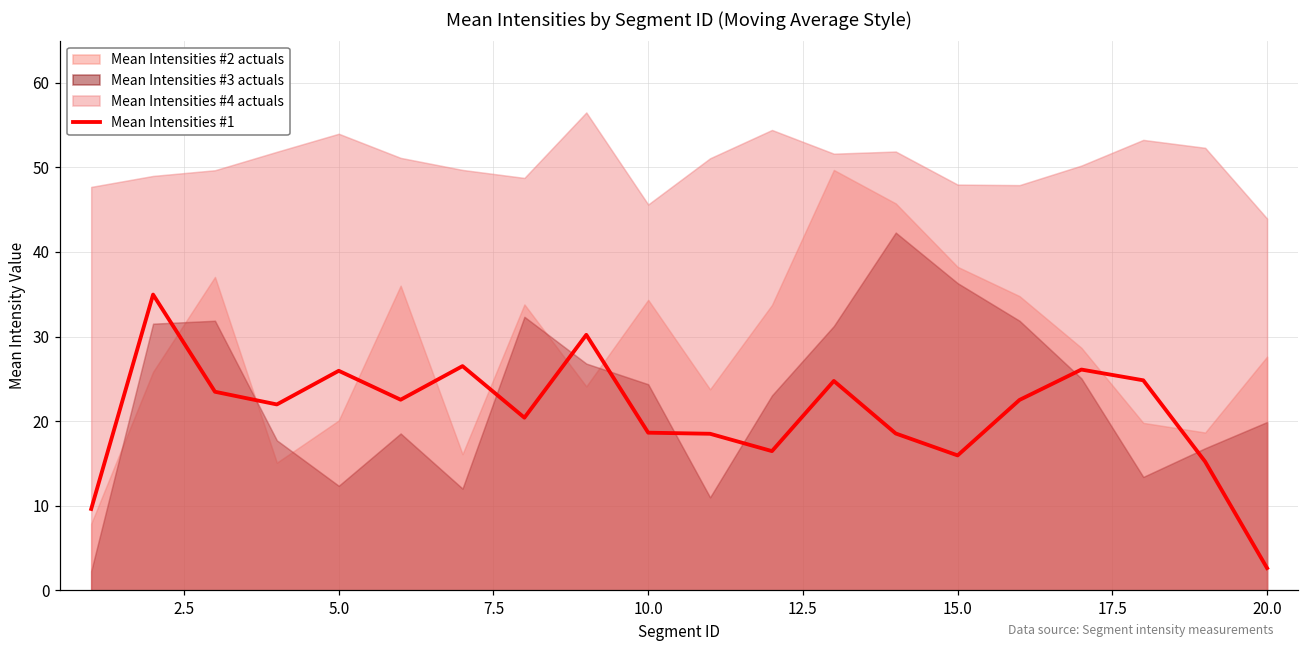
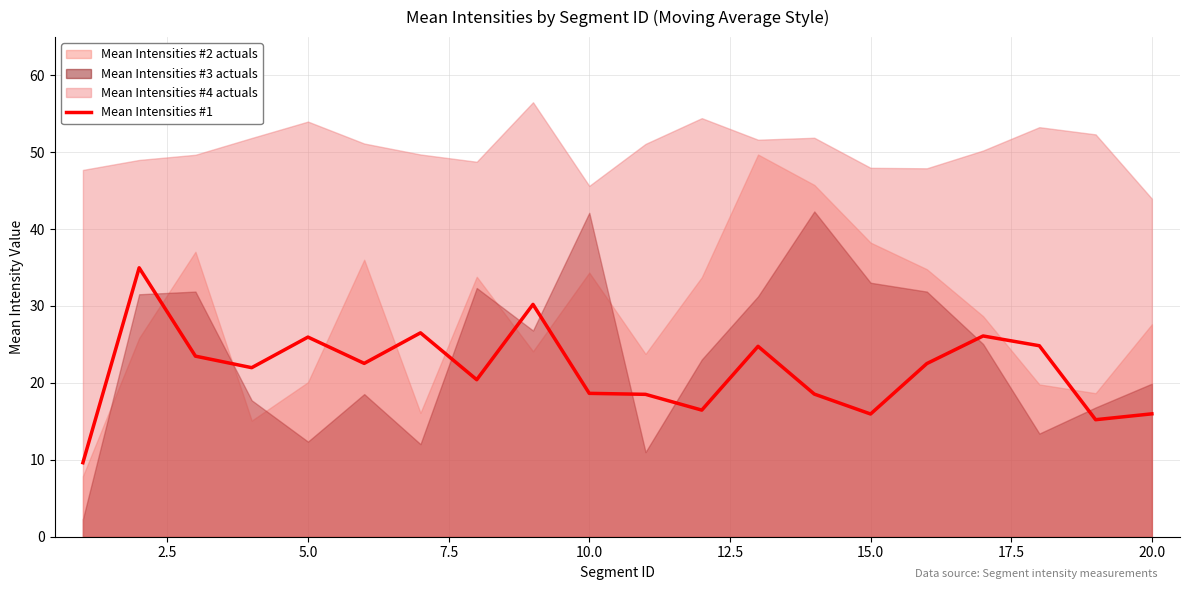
Mean Intensities #3 actuals, 10.0: 24 -> 42
Mean Intensities #3 actuals, 15.0: 36 -> 33
Mean Intensities #1, 20.0: 3 -> 16
